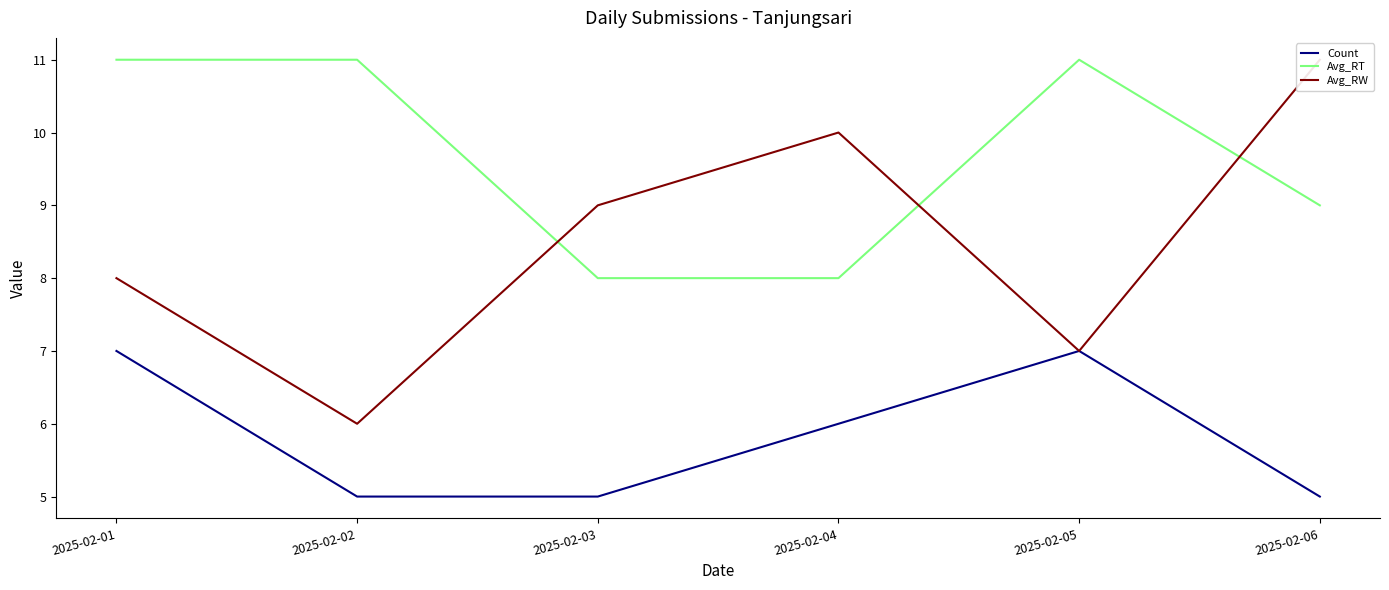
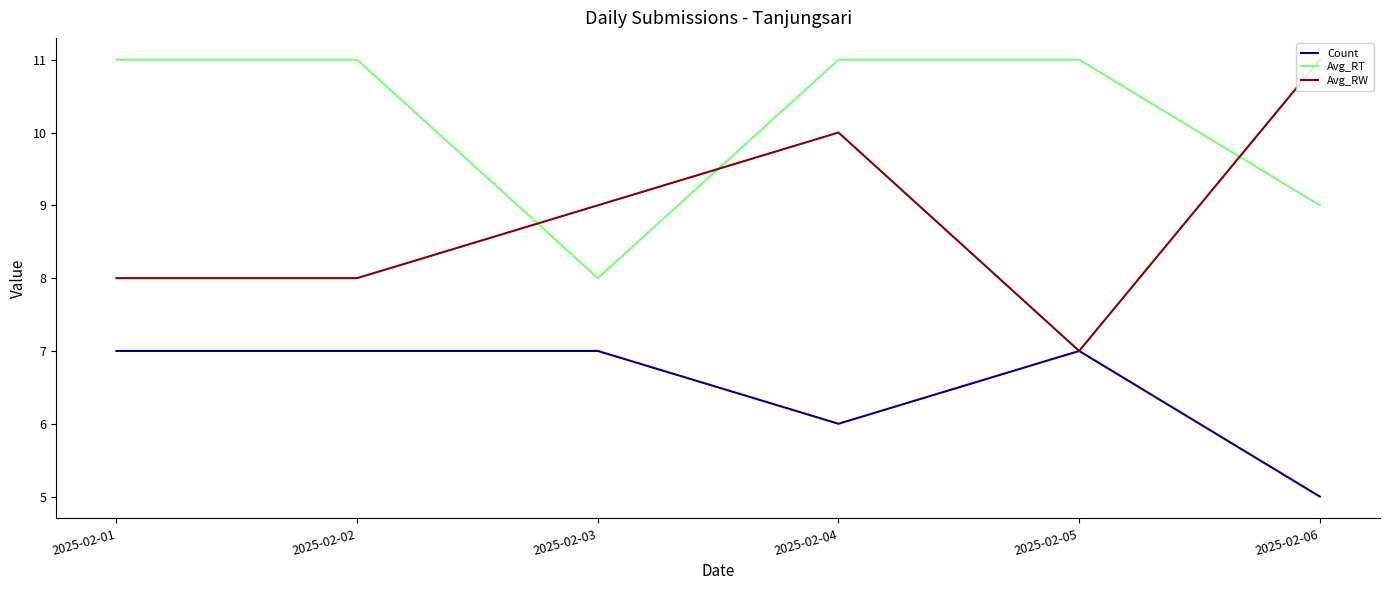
Count, 2025-02-02: 5 -> 7
Avg_RW, 2025-02-02: 6 -> 8
Count, 2025-02-03: 5 -> 7
Avg_RT, 2025-02-04: 8 -> 11
